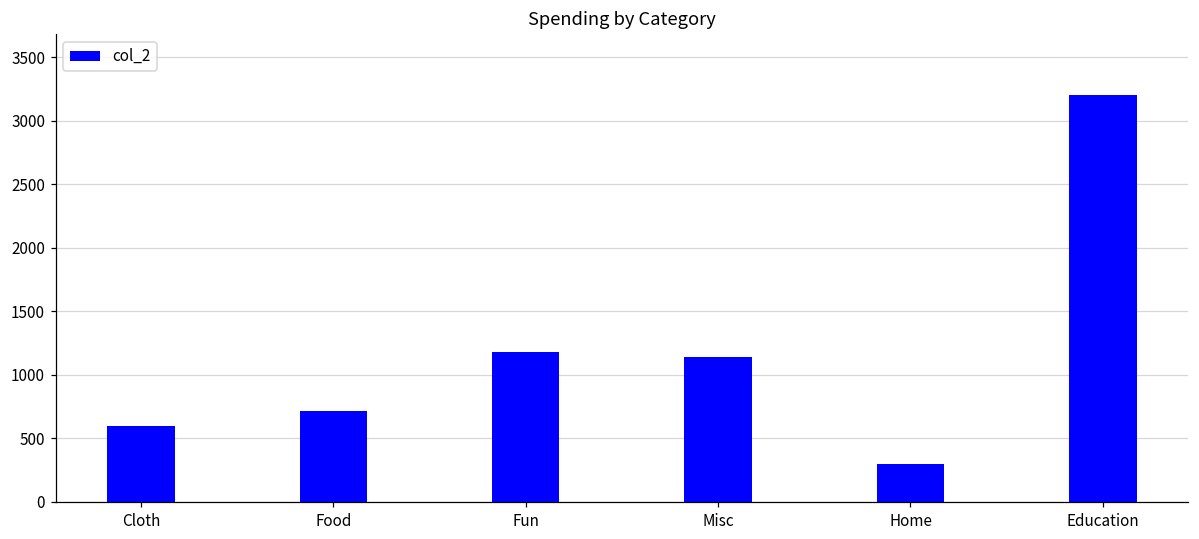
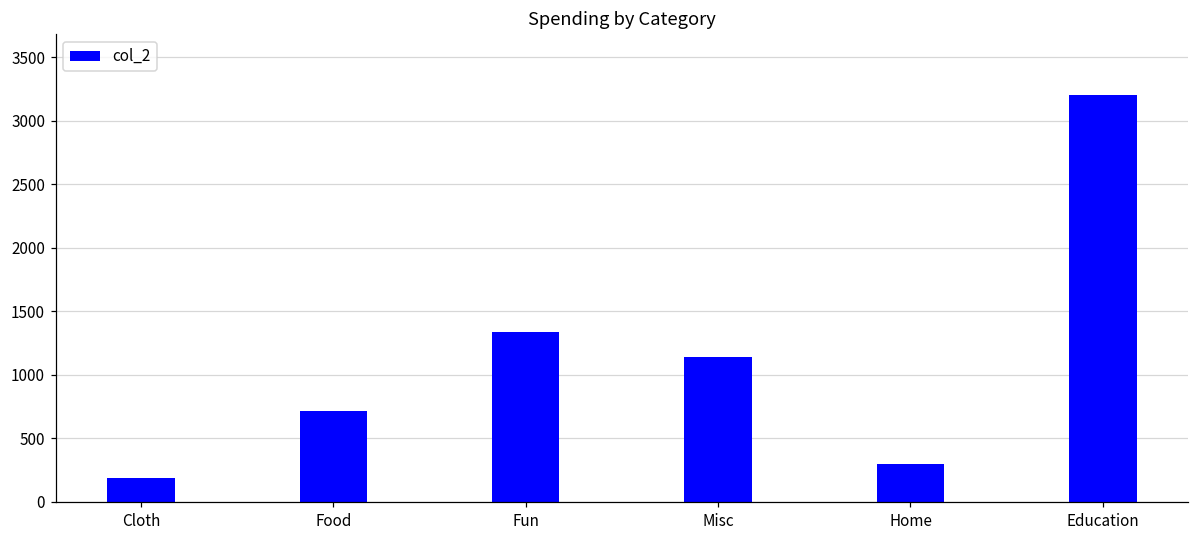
Cloth: 600 -> 190
Fun: 1180 -> 1340
